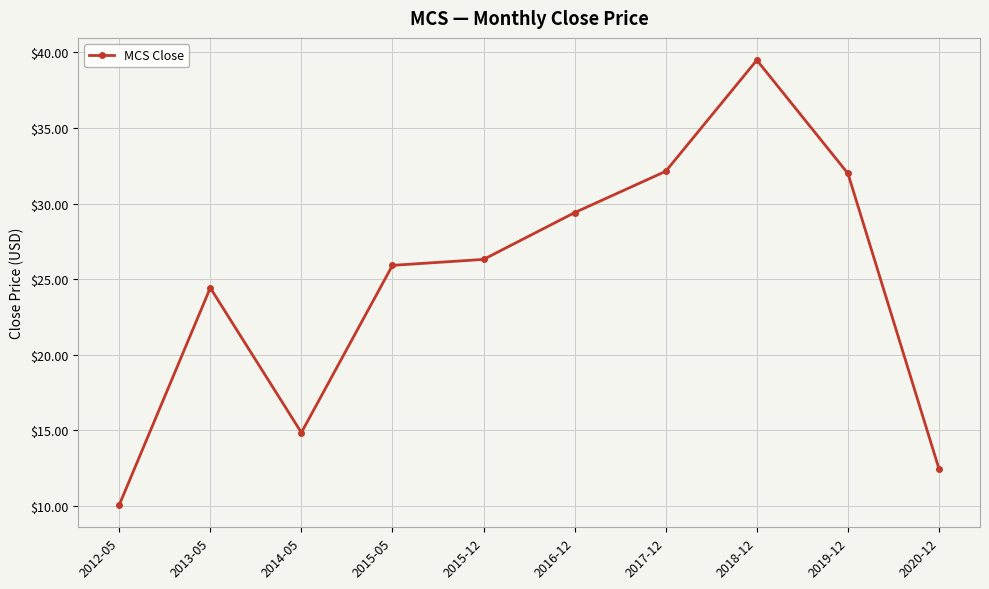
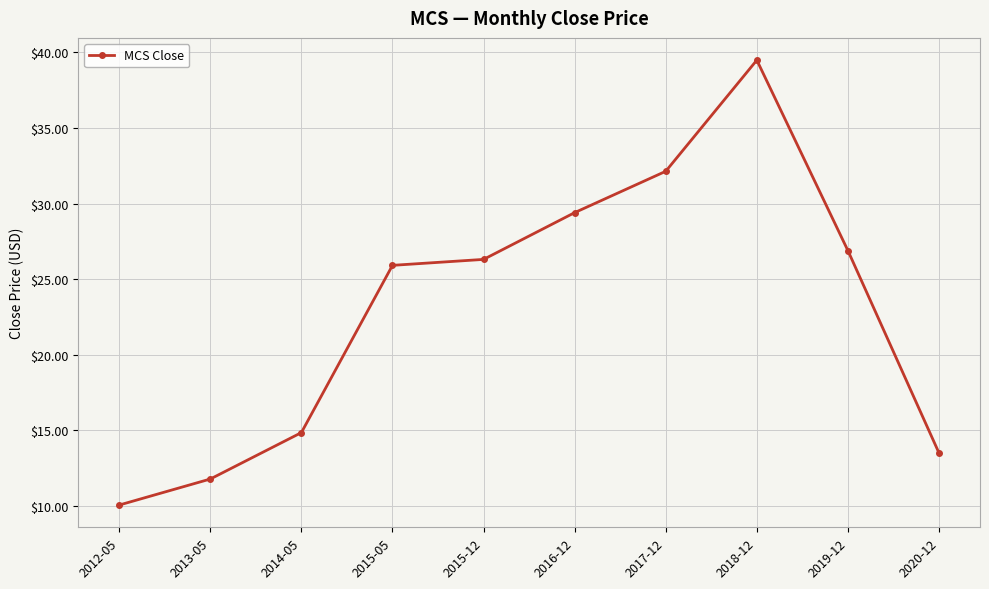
2013-05: $24.4 -> $11.8
2019-12: $32.0 -> $26.9
2020-12: $12.4 -> $13.5
